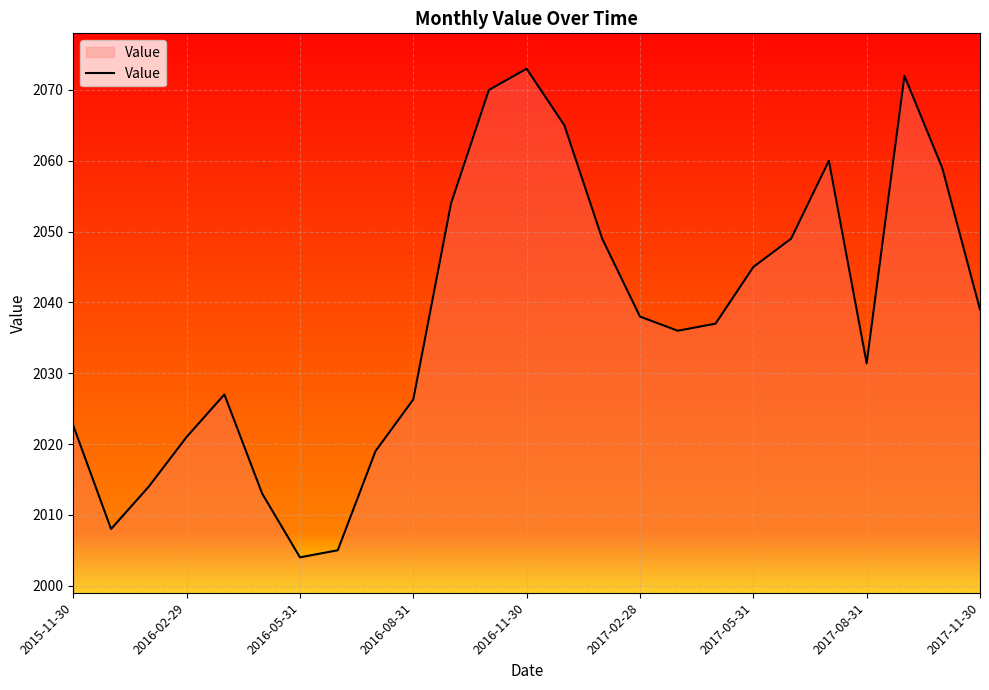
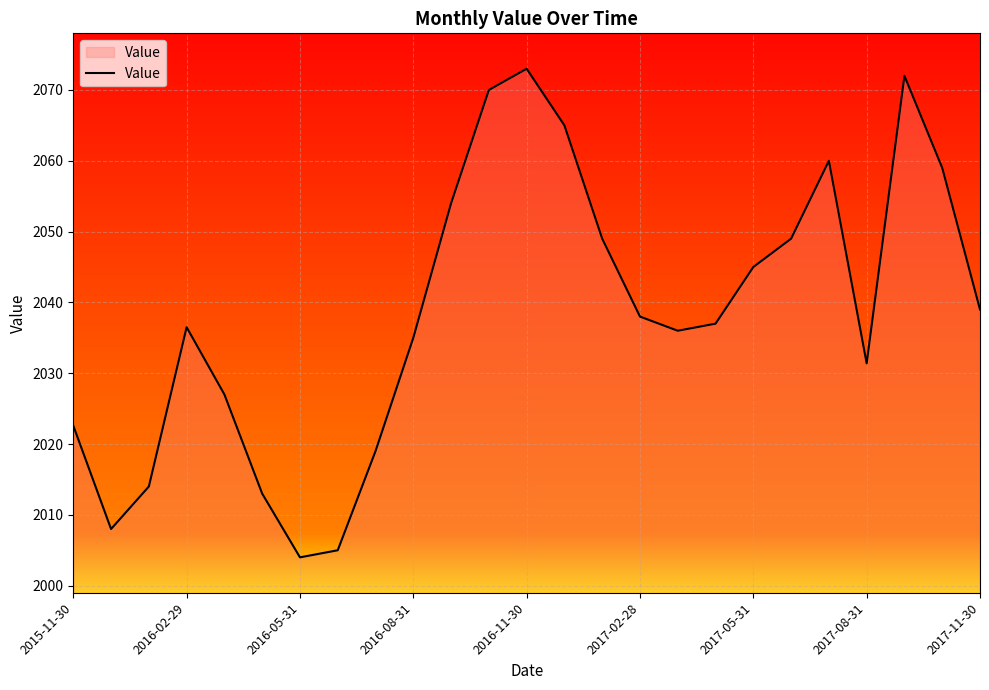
2016-02-29: 2021 -> 2037
2016-08-31: 2026 -> 2035
